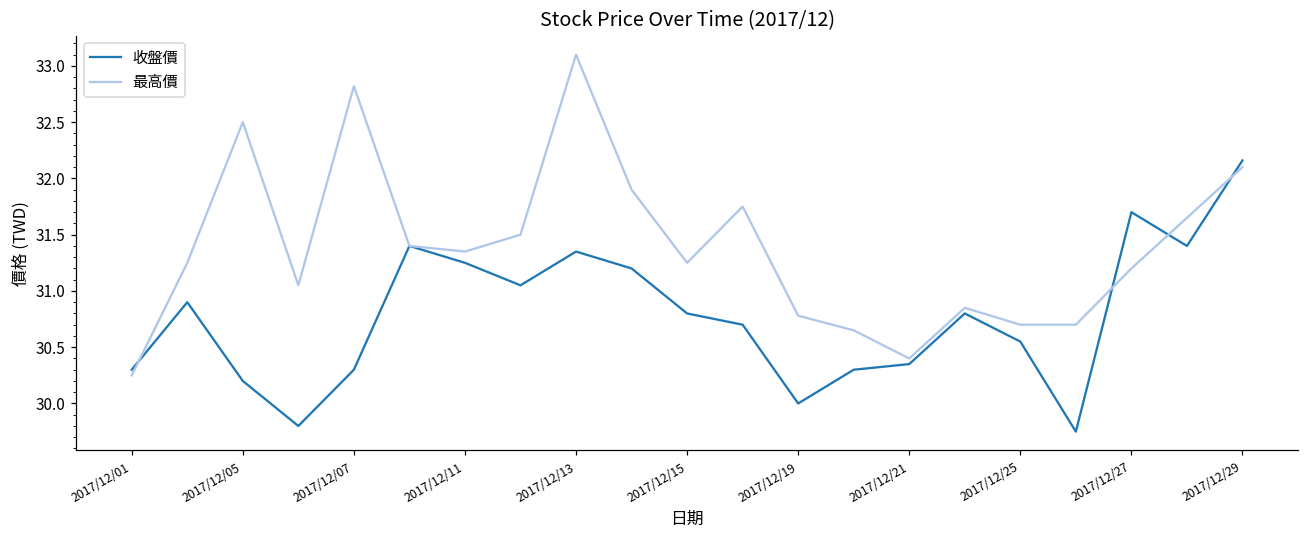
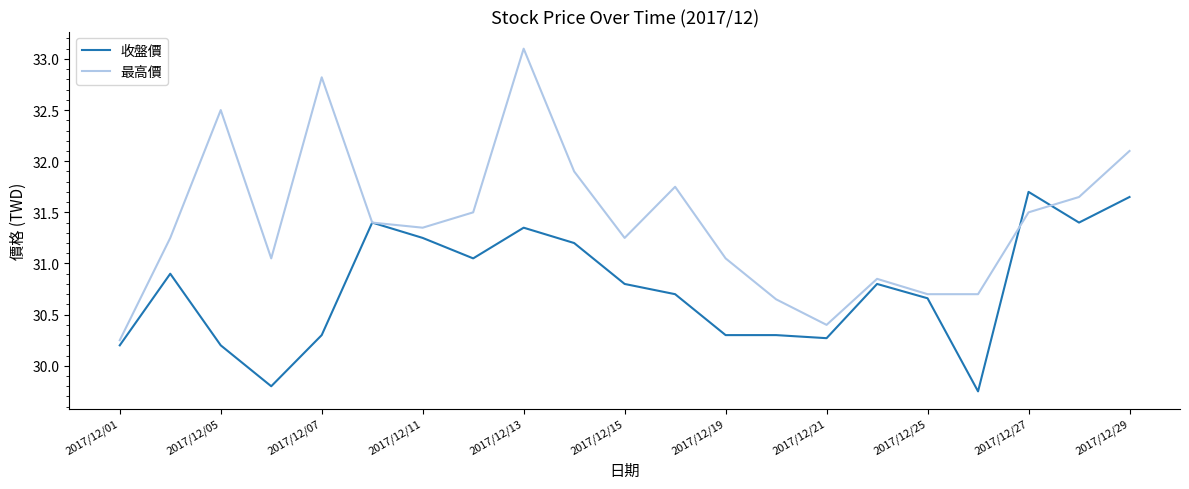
收盤價, 2017/12/01: 30.3 -> 30.2
收盤價, 2017/12/19: 30.0 -> 30.3
最高價, 2017/12/19: 30.78 -> 31.05
收盤價, 2017/12/21: 30.35 -> 30.27
收盤價, 2017/12/25: 30.55 -> 30.66
最高價, 2017/12/27: 31.2 -> 31.5
收盤價, 2017/12/29: 32.16 -> 31.65
